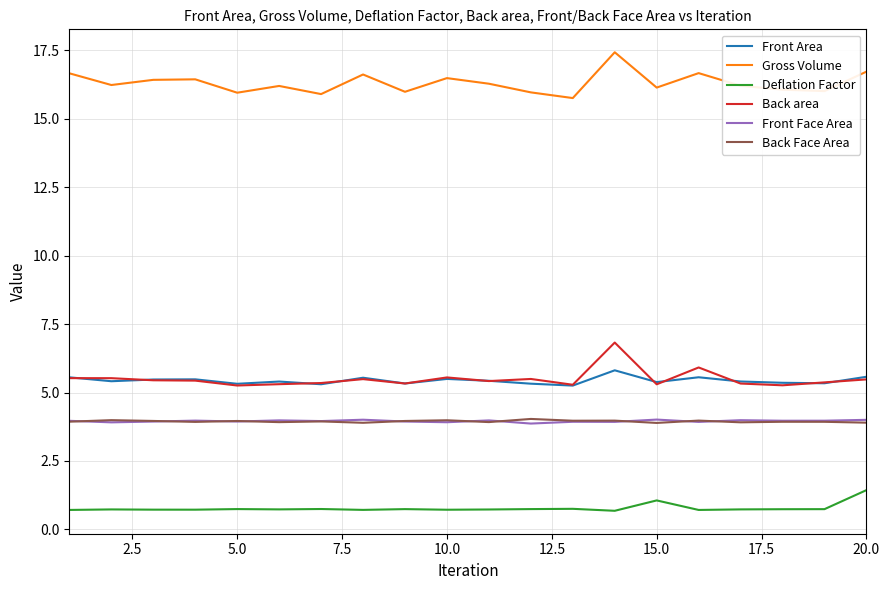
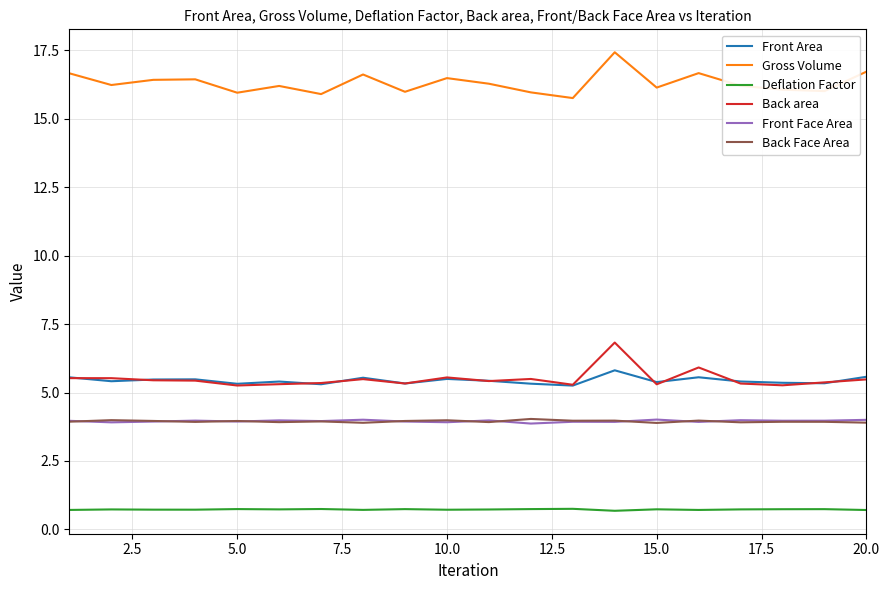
Deflation Factor, 15.0: 1.1 -> 0.7
Deflation Factor, 20.0: 1.4 -> 0.7
